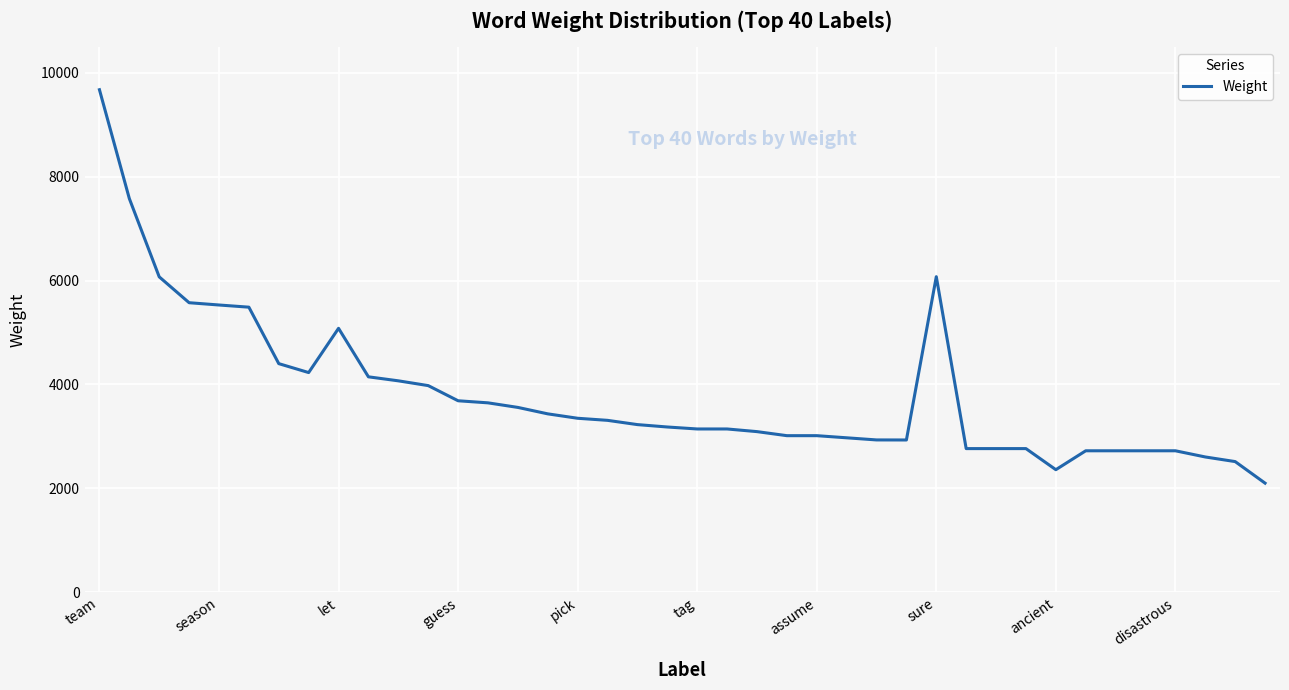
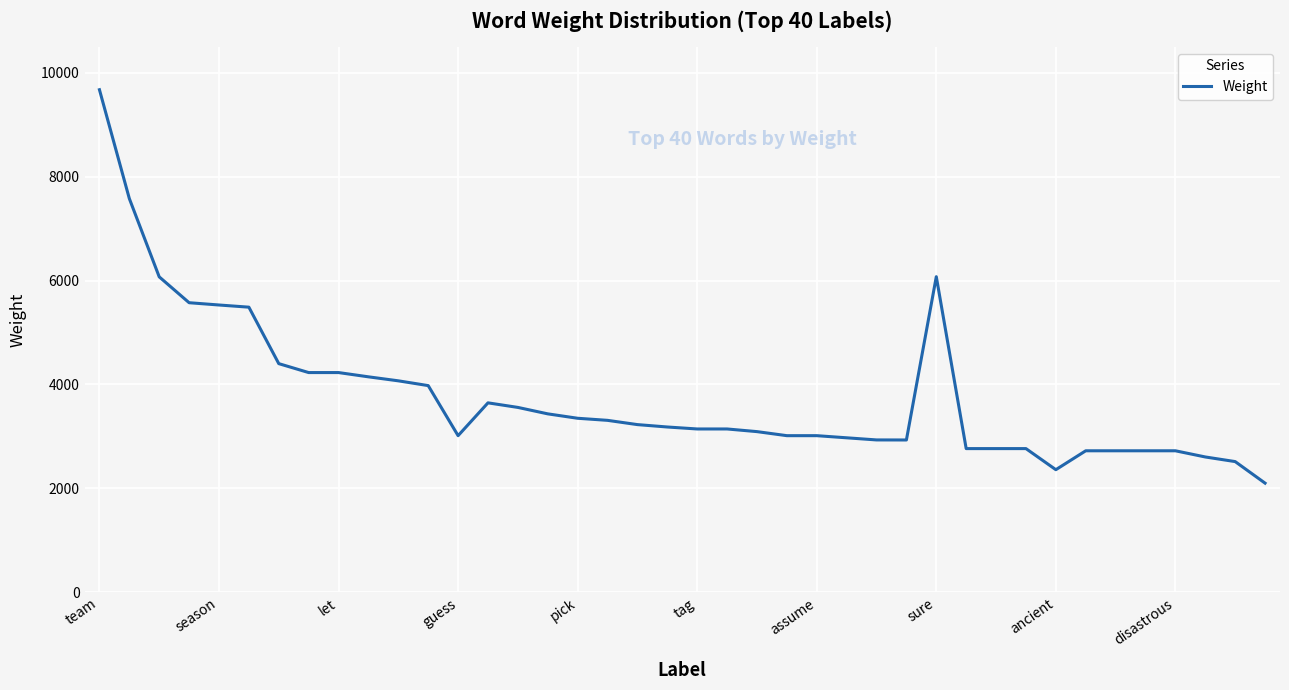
let: 5100 -> 4200
guess: 3700 -> 3000
